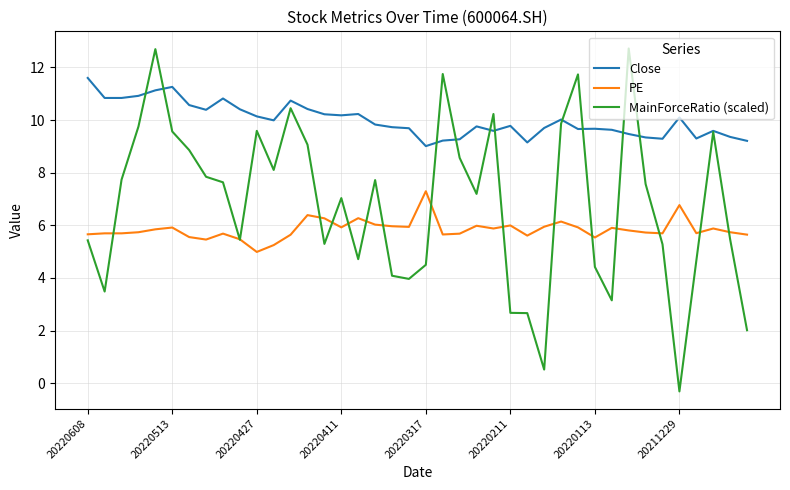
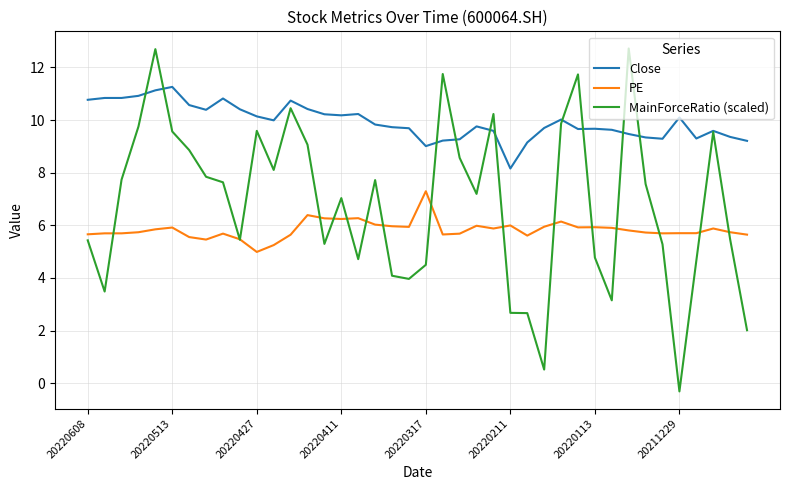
Close, 20220608: 11.6 -> 10.8
PE, 20220411: 5.9 -> 6.2
Close, 20220211: 9.8 -> 8.2
PE, 20220113: 5.5 -> 5.9
MainForceRatio (scaled), 20220113: 4.4 -> 4.8
PE, 20211229: 6.8 -> 5.7
